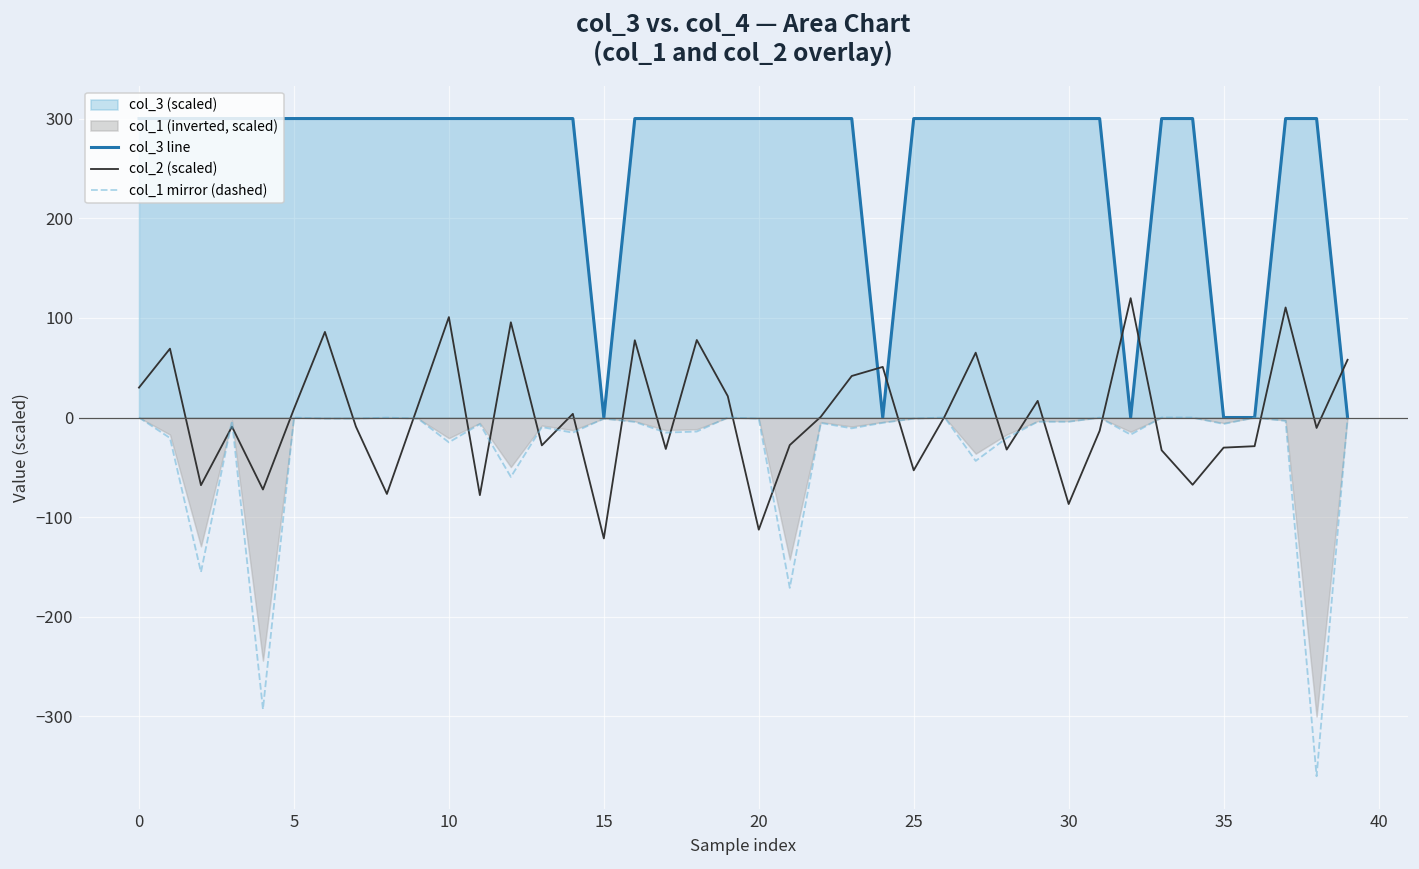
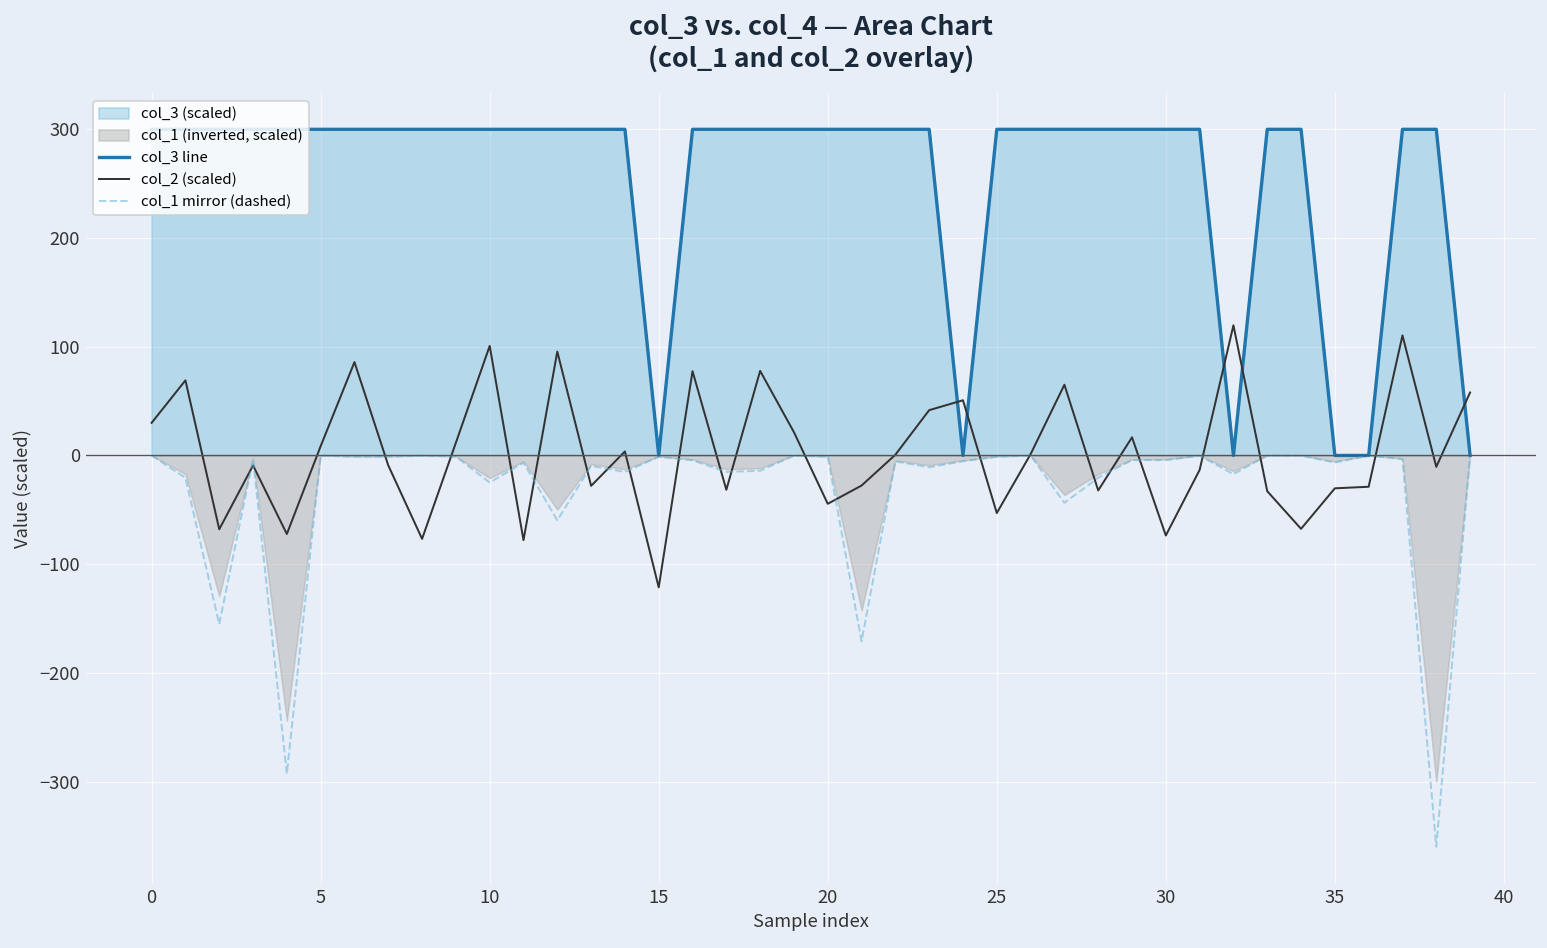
col_2 (scaled), 20: -110 -> -40
col_2 (scaled), 30: -90 -> -70
